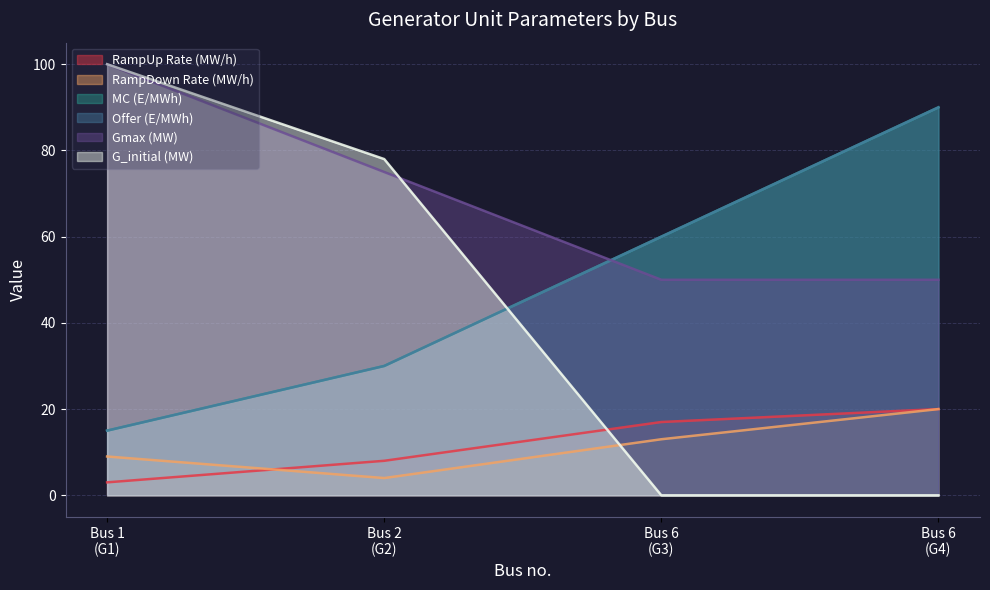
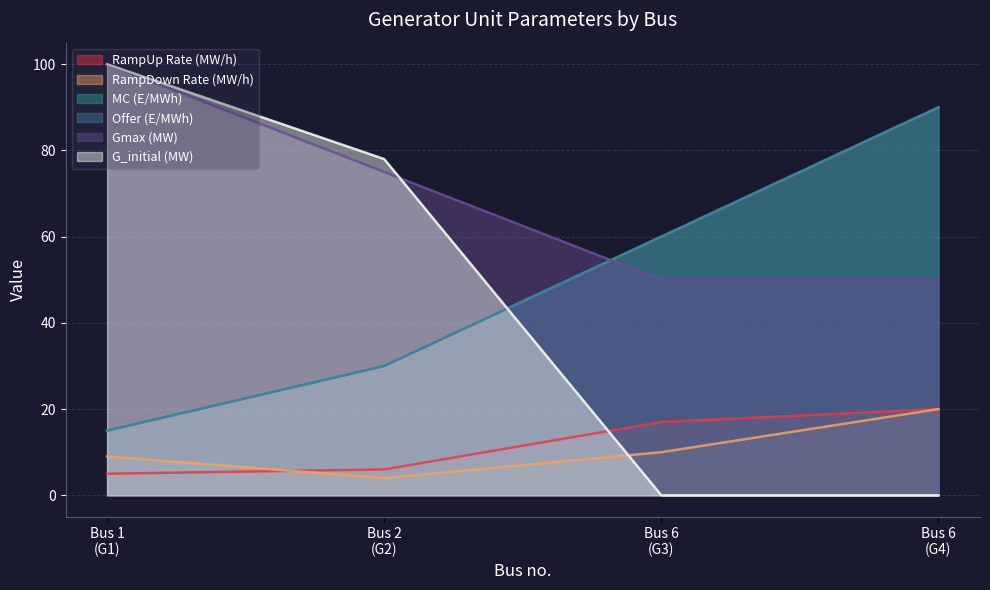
RampUp Rate (MW/h), Bus 1 (G1): 3 -> 5
RampUp Rate (MW/h), Bus 2 (G2): 8 -> 6
RampDown Rate (MW/h), Bus 6 (G3): 13 -> 10
